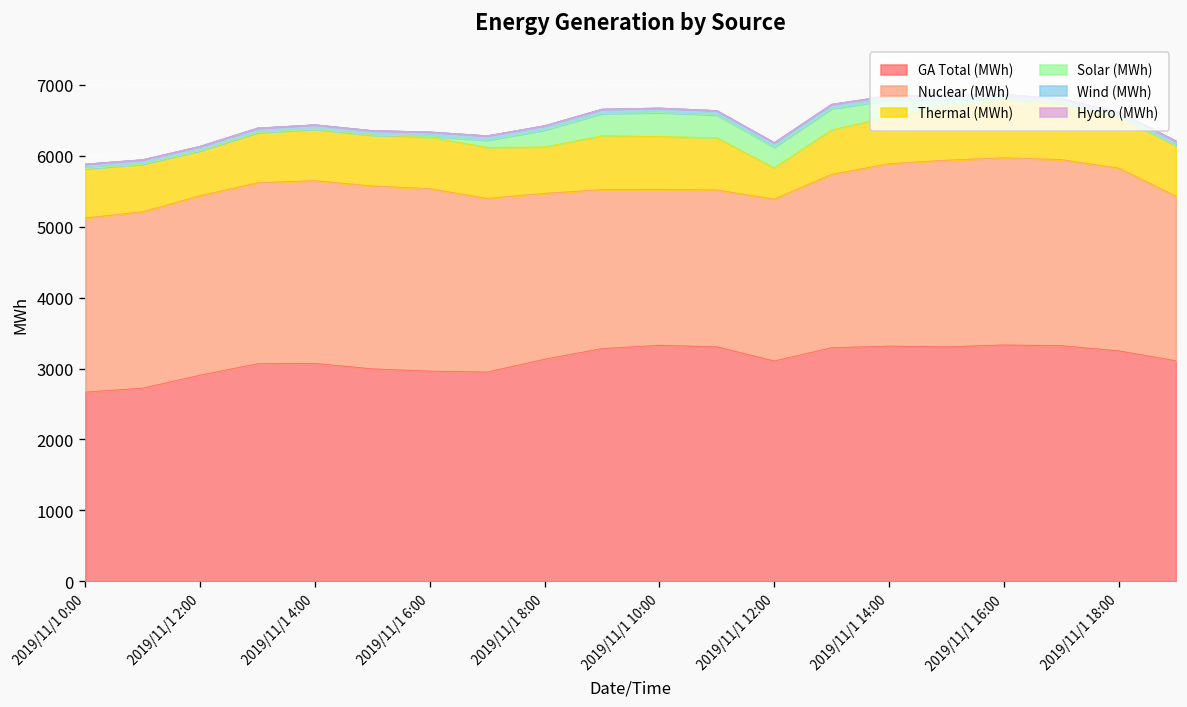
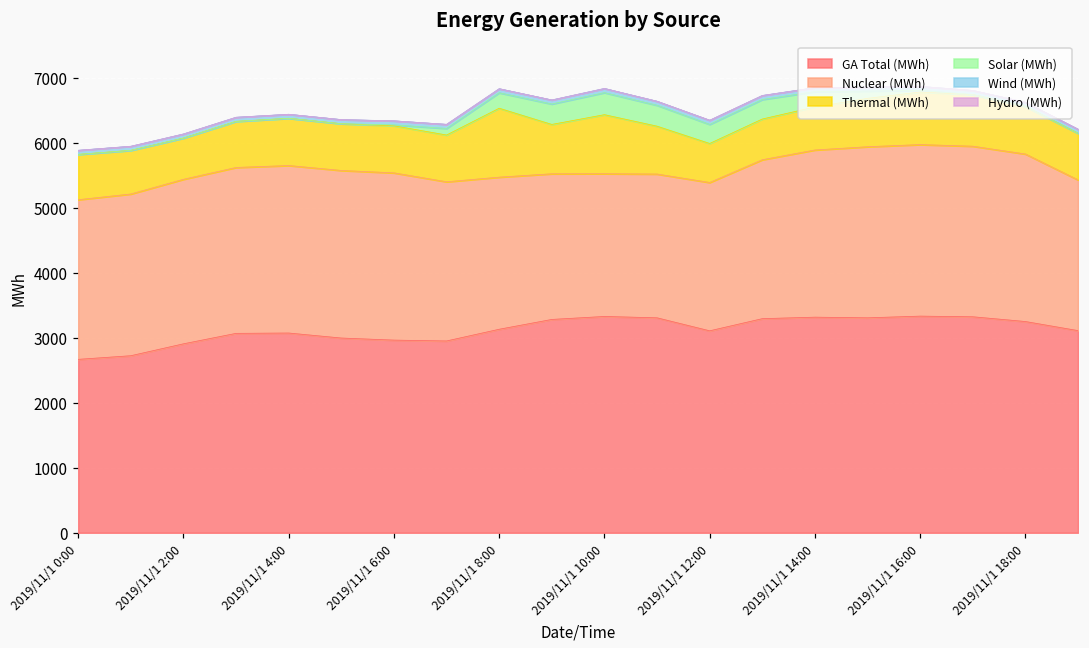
Thermal (MWh), 2019/11/1 8:00: 700 -> 1100
Thermal (MWh), 2019/11/1 10:00: 700 -> 900
Thermal (MWh), 2019/11/1 12:00: 400 -> 600
